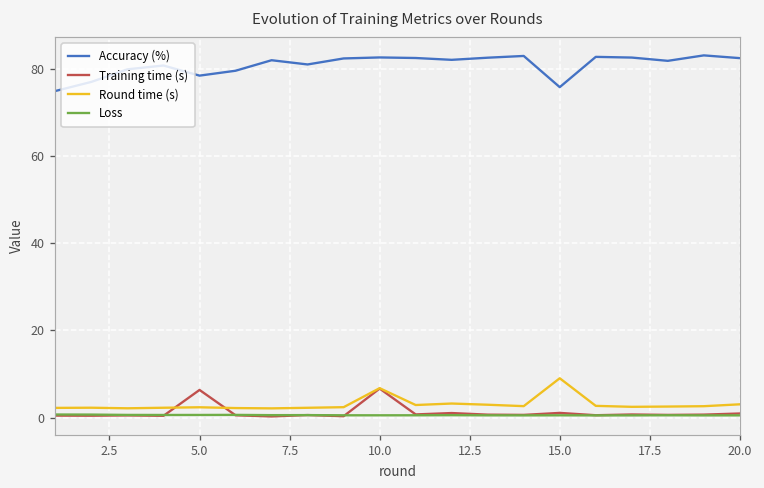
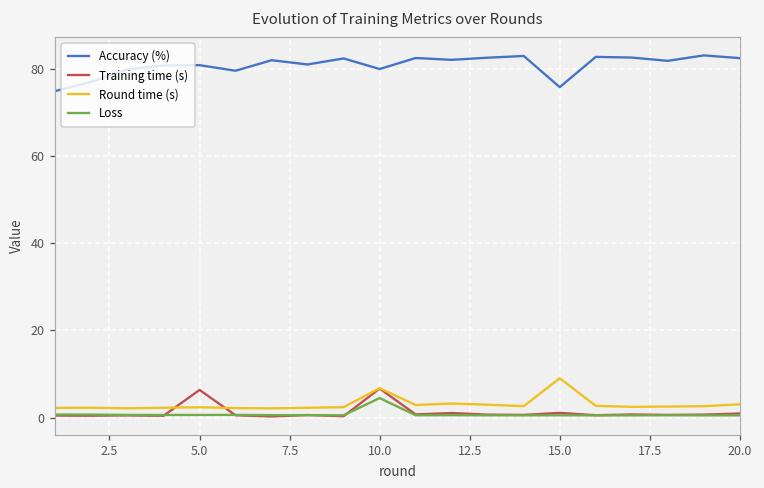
Accuracy (%), 5.0: 78 -> 81
Accuracy (%), 10.0: 83 -> 80
Loss, 10.0: 1 -> 4
